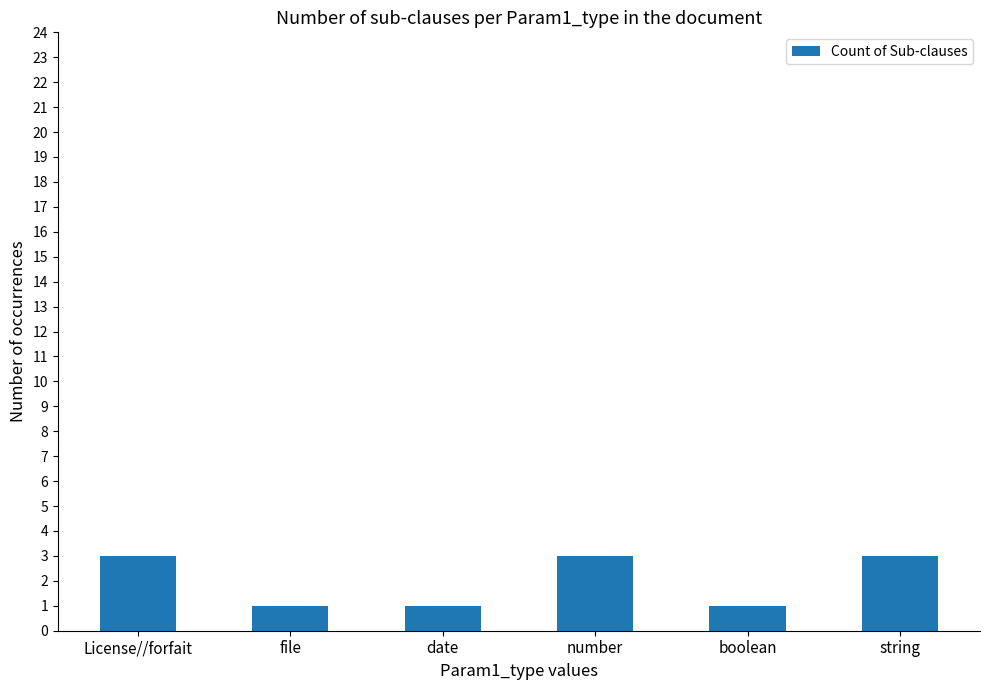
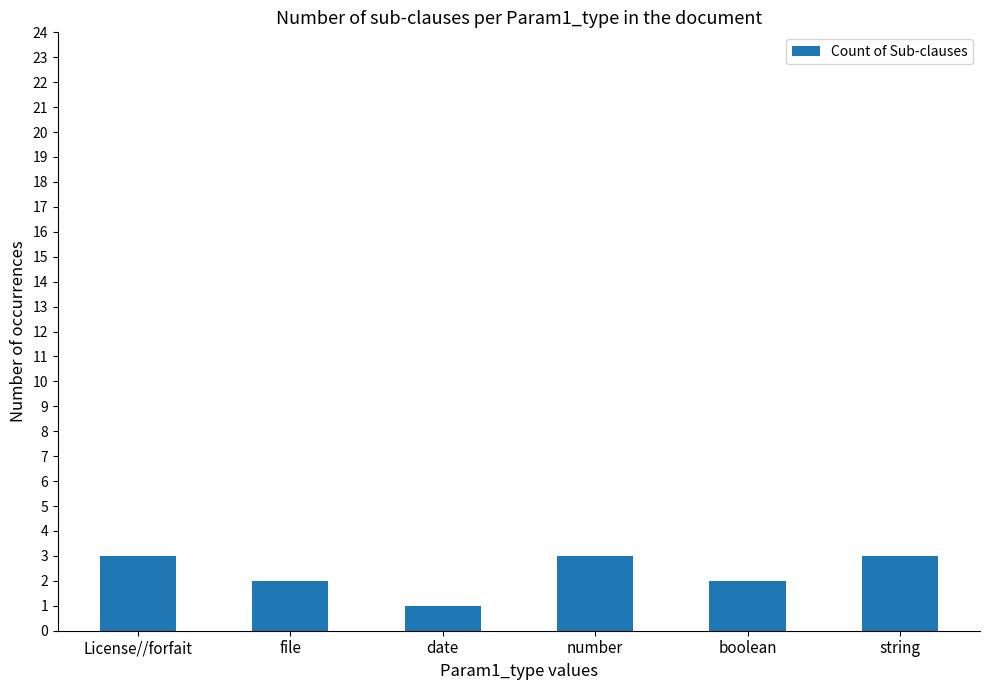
file: 1 -> 2
boolean: 1 -> 2
